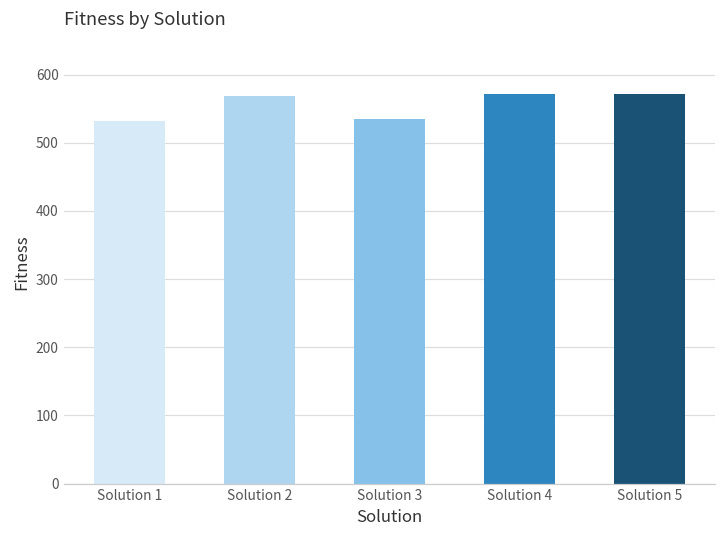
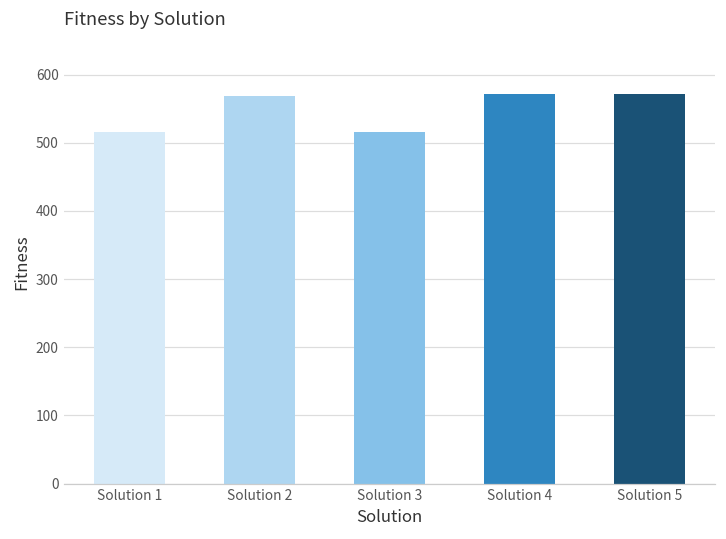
Solution 1: 530 -> 520
Solution 3: 540 -> 520
